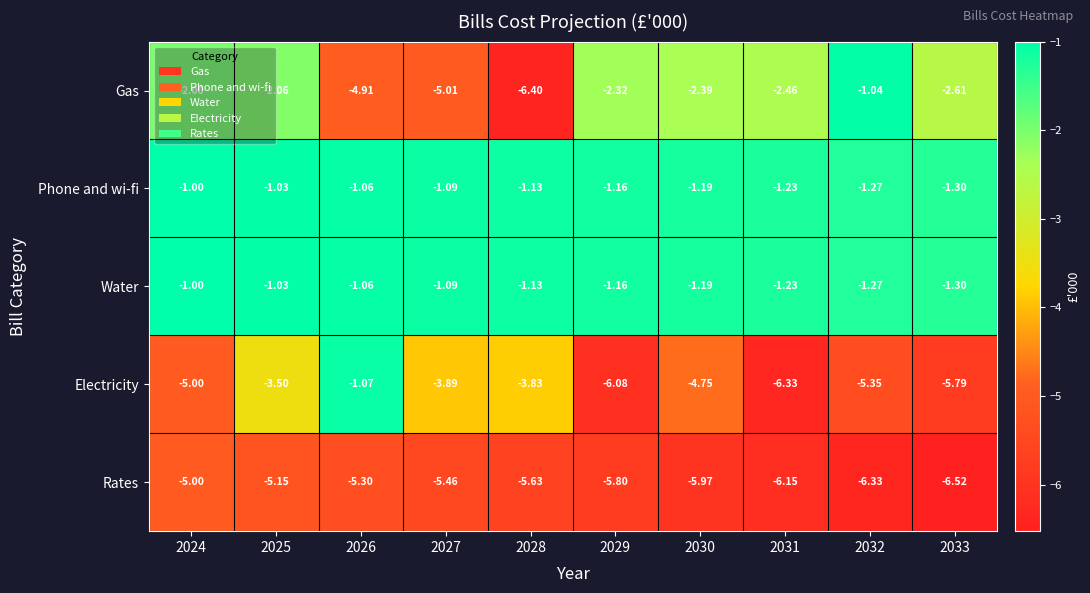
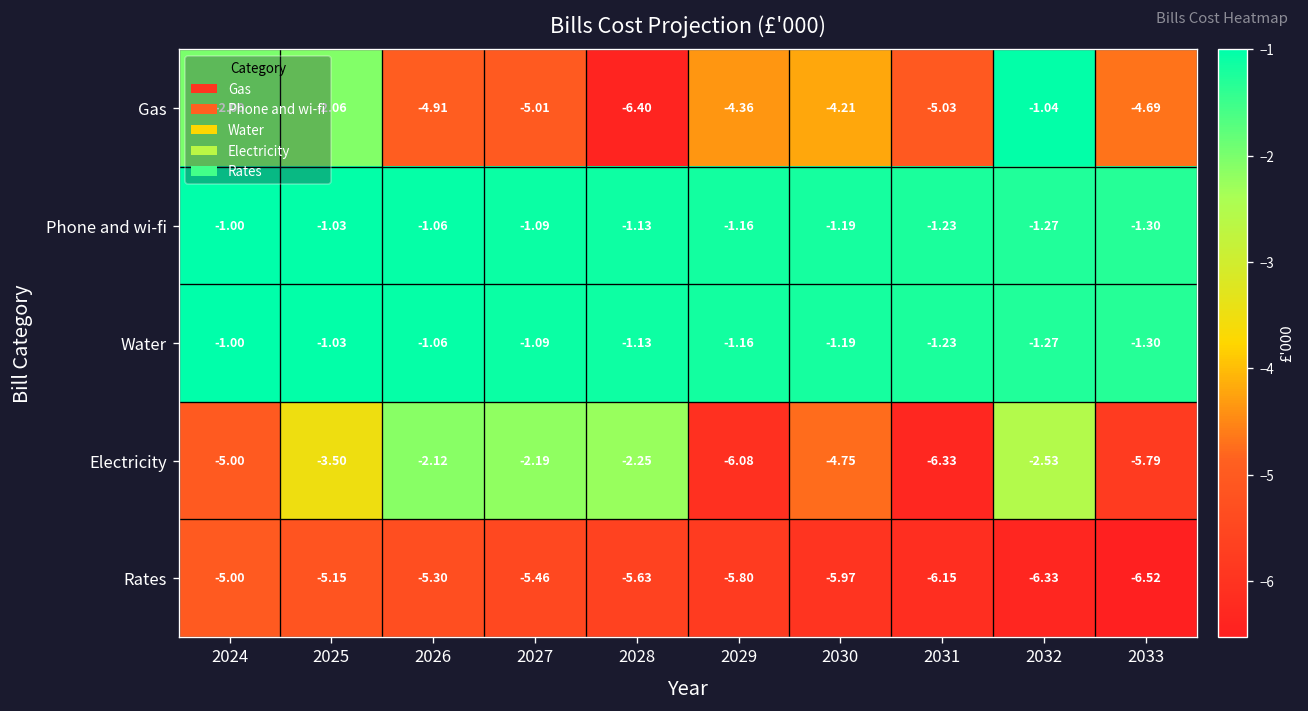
Gas, 2029: -2.32 -> -4.36
Gas, 2030: -2.39 -> -4.21
Gas, 2031: -2.46 -> -5.03
Gas, 2033: -2.61 -> -4.69
Electricity, 2026: -1.07 -> -2.12
Electricity, 2027: -3.89 -> -2.19
Electricity, 2028: -3.83 -> -2.25
Electricity, 2032: -5.35 -> -2.53
